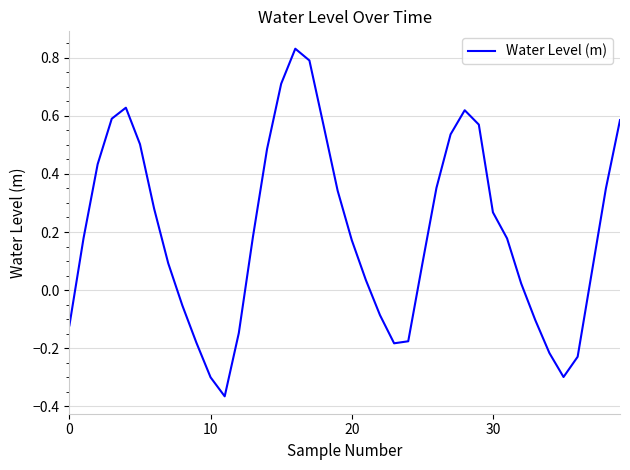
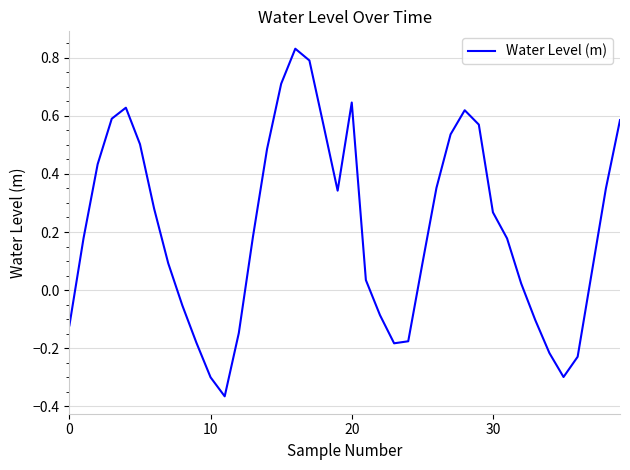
20: 0.17 -> 0.65
